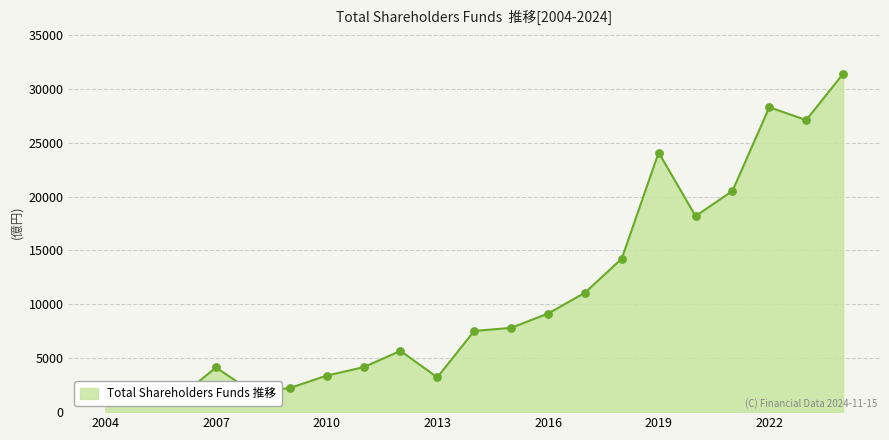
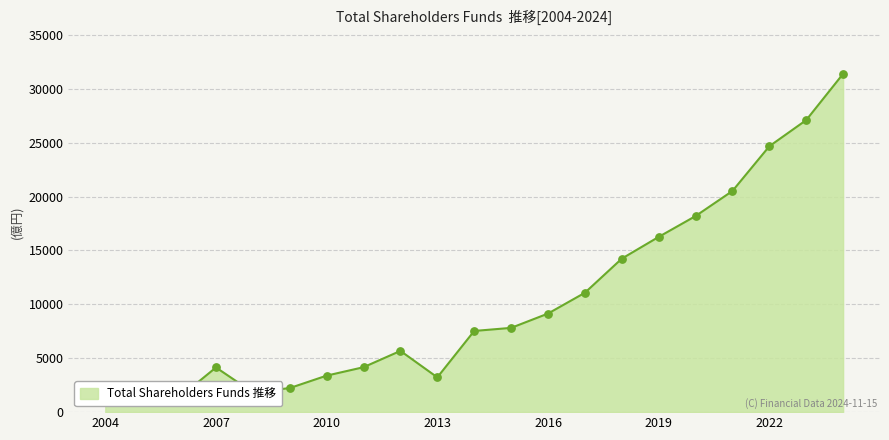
2019: 24100 -> 16300
2022: 28300 -> 24700
